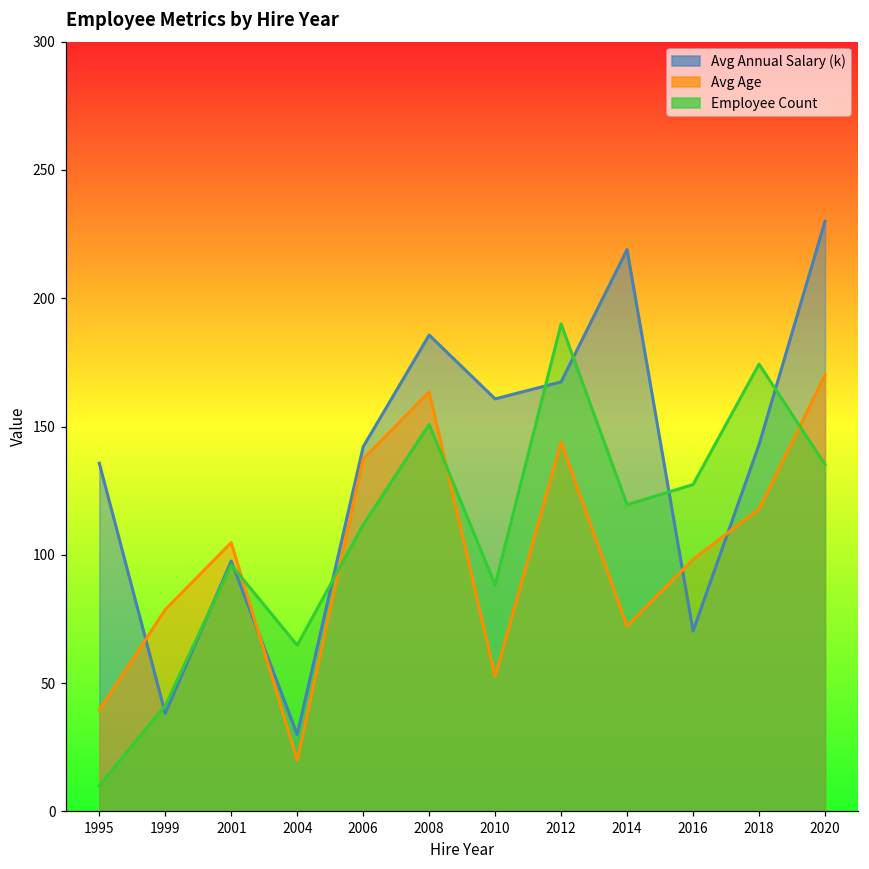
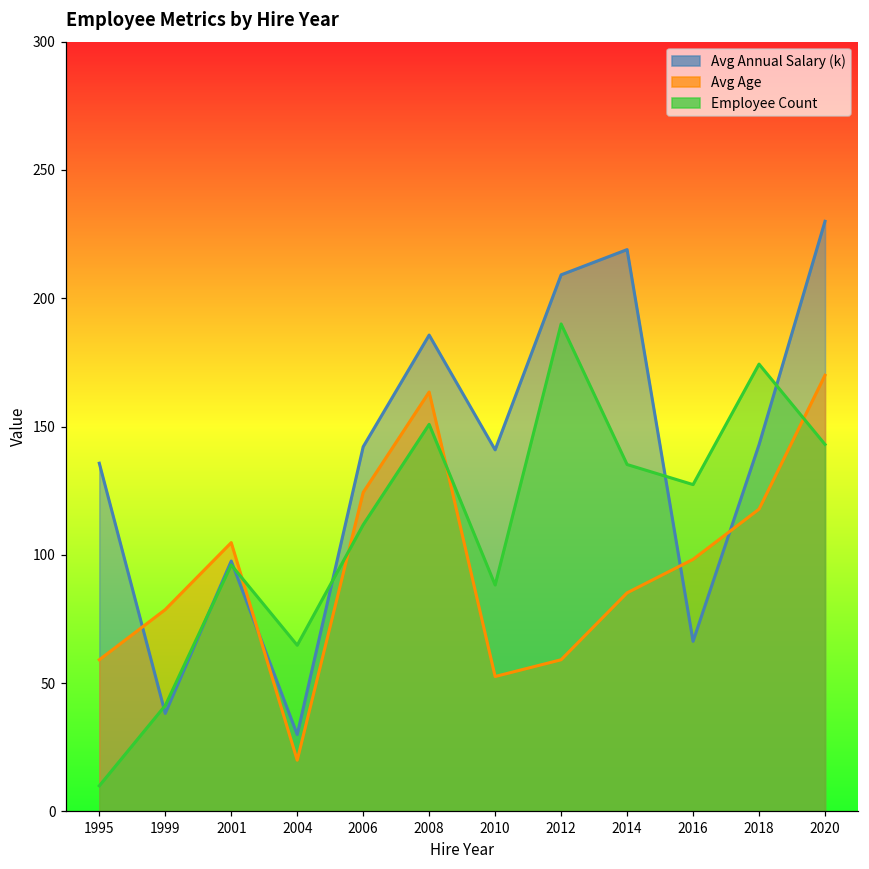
Avg Age, 1995: 40 -> 59
Avg Age, 2006: 137 -> 124
Avg Annual Salary (k), 2010: 161 -> 141
Avg Annual Salary (k), 2012: 167 -> 209
Avg Age, 2012: 144 -> 59
Avg Age, 2014: 72 -> 85
Employee Count, 2014: 120 -> 135
Avg Annual Salary (k), 2016: 70 -> 66
Employee Count, 2020: 135 -> 143
